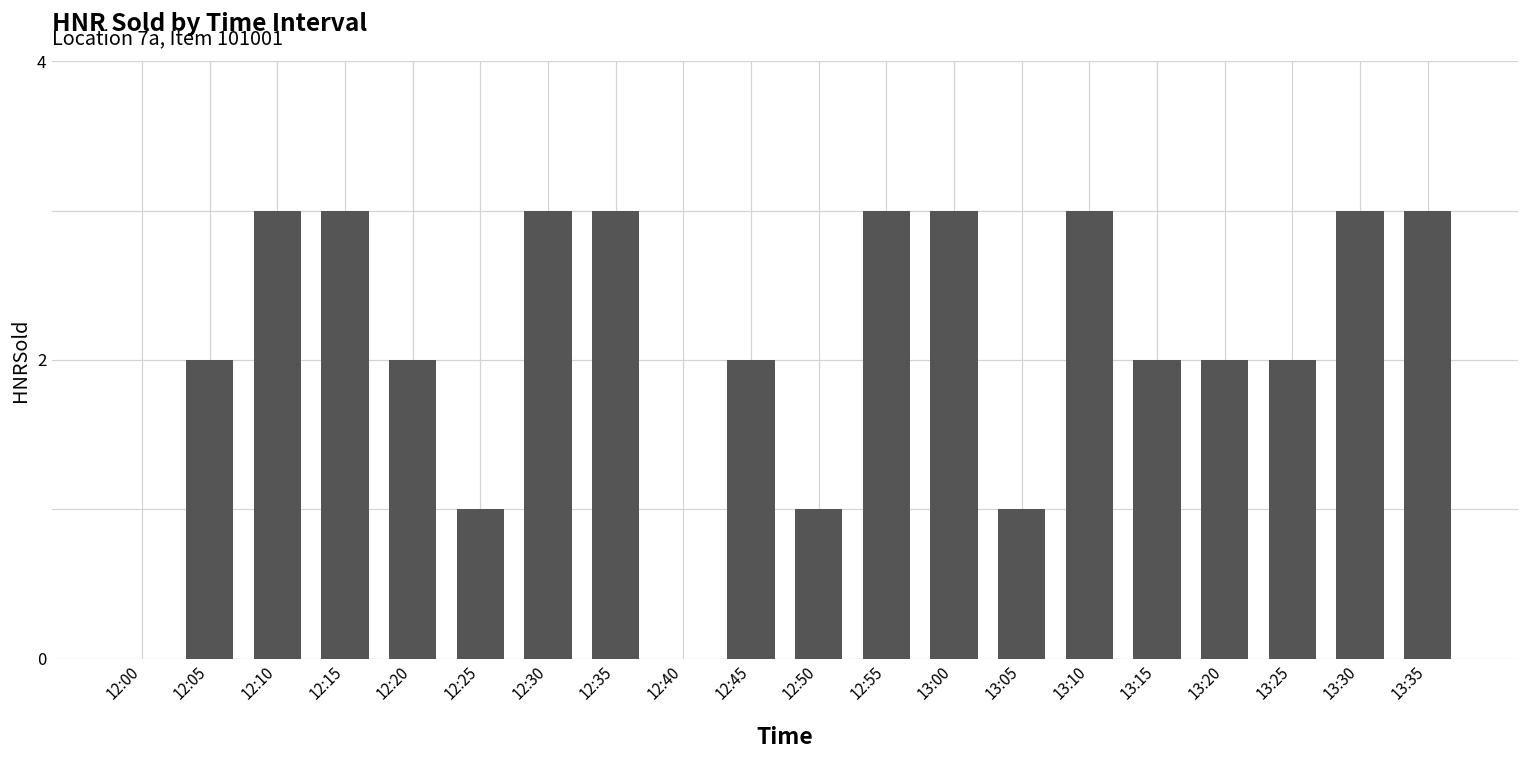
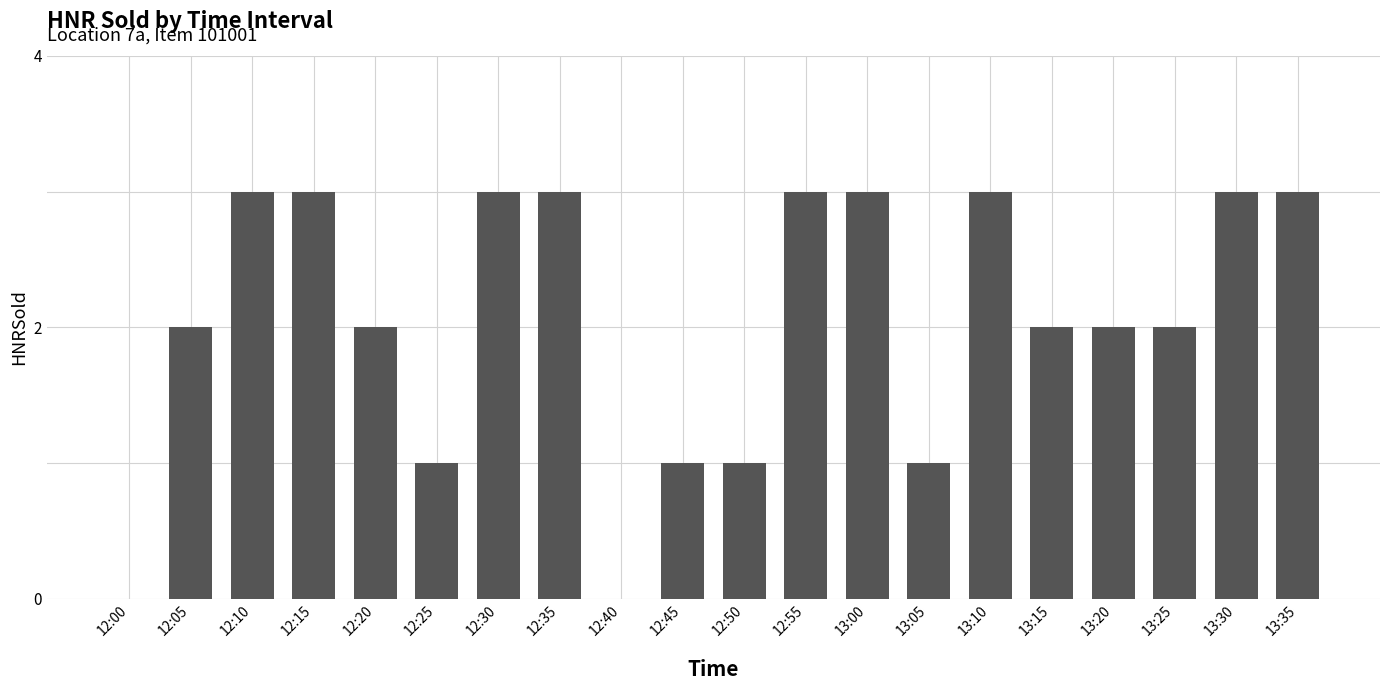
12:45: 2 -> 1
